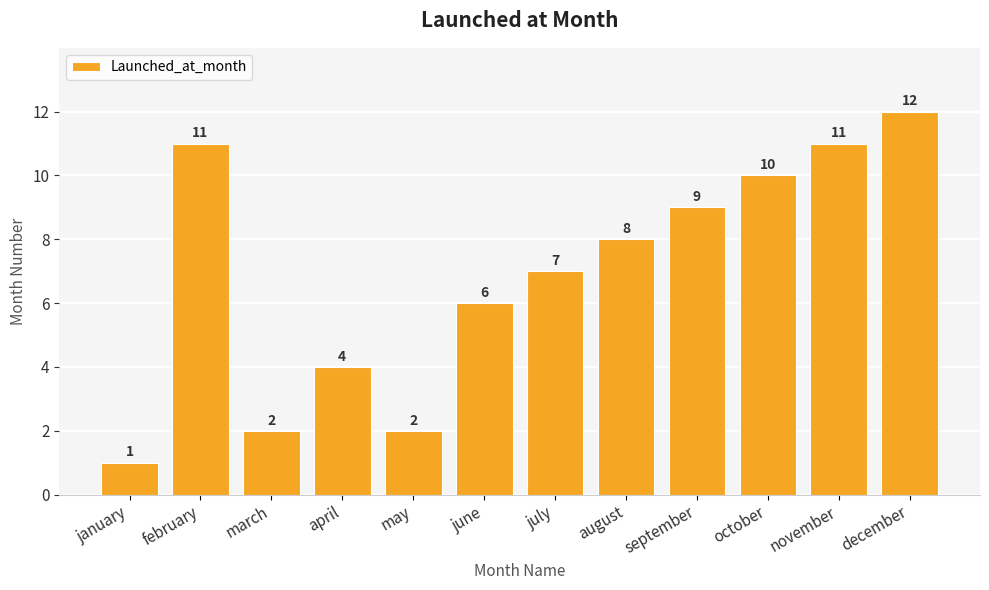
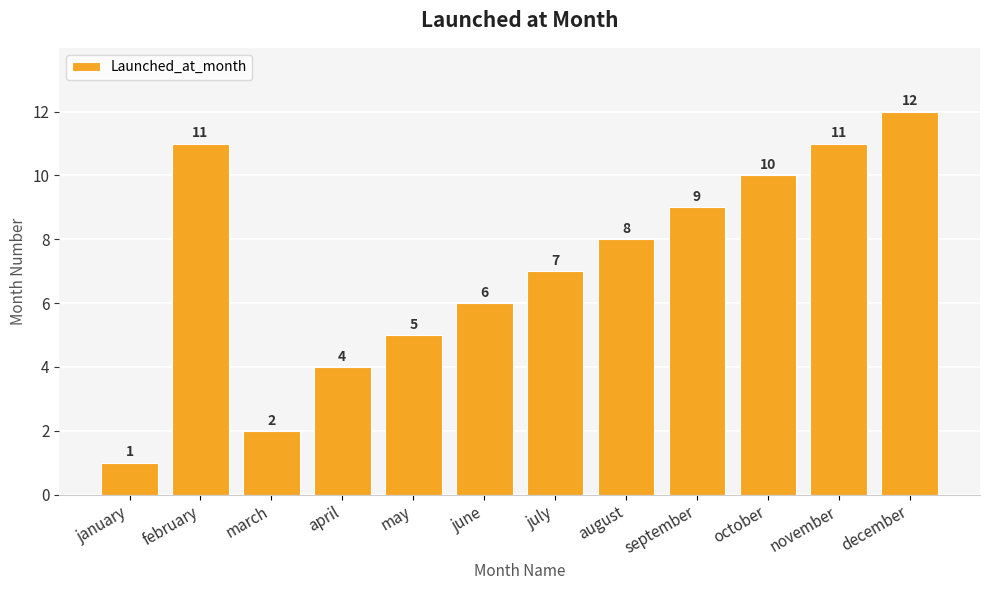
may: 2 -> 5
